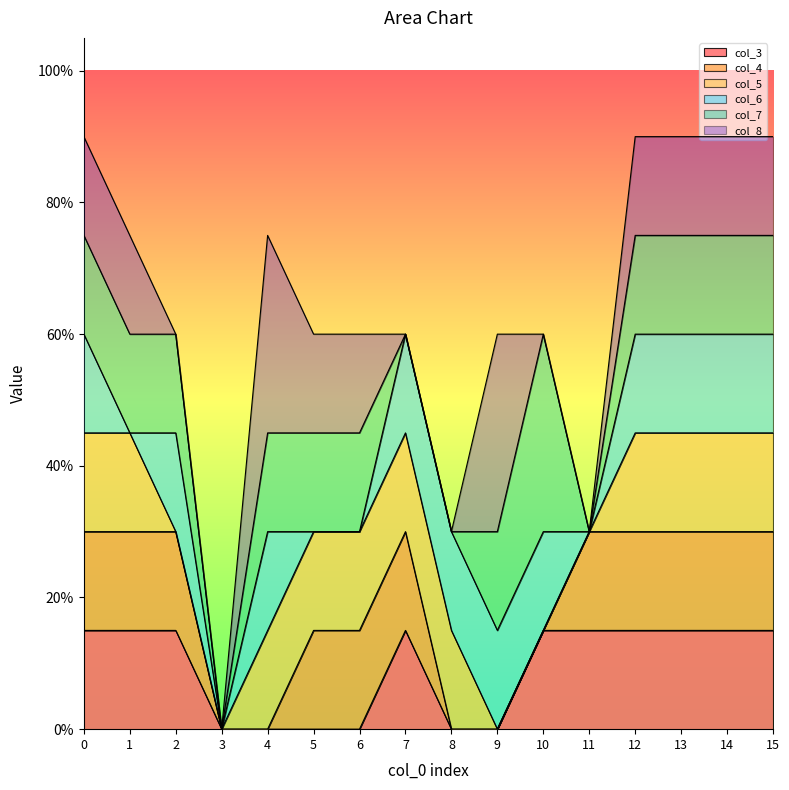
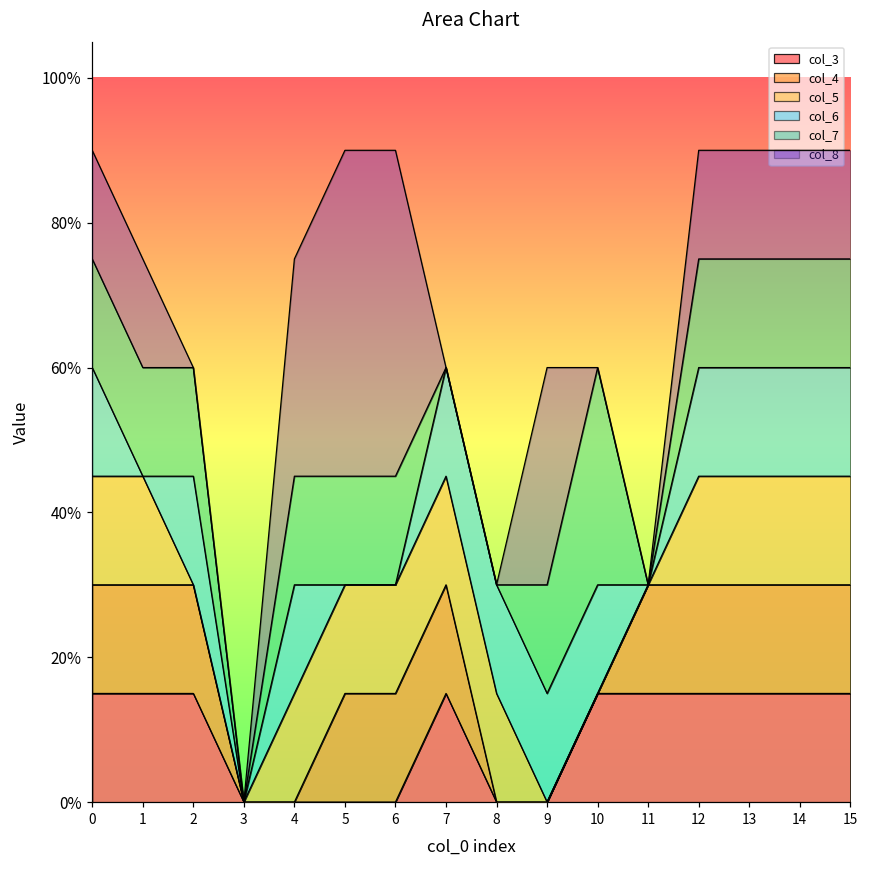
col_8, 5: 15% -> 45%
col_8, 6: 15% -> 45%
